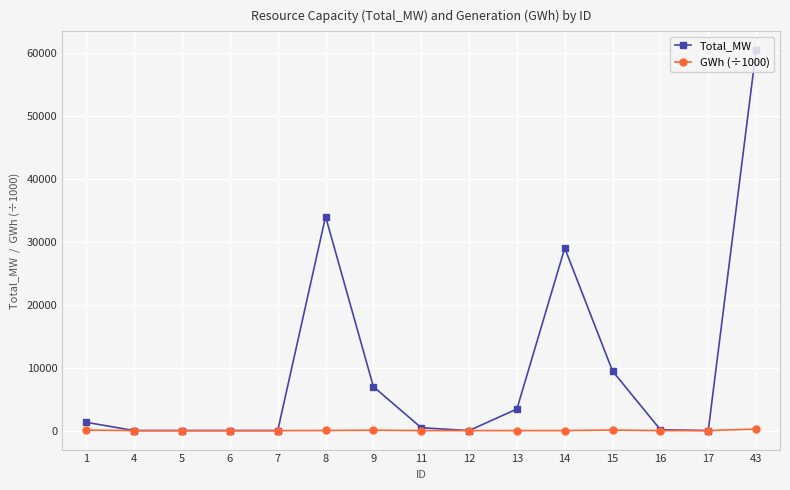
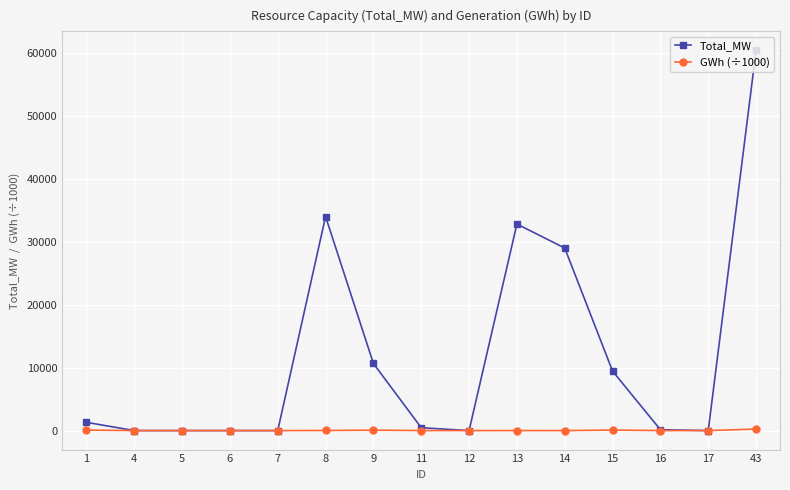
Total_MW, 9: 7000 -> 11000
Total_MW, 13: 3000 -> 33000
